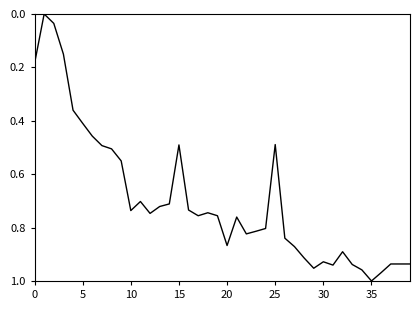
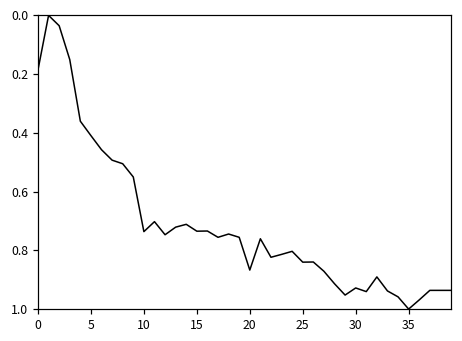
15: 0.49 -> 0.73
25: 0.49 -> 0.84
